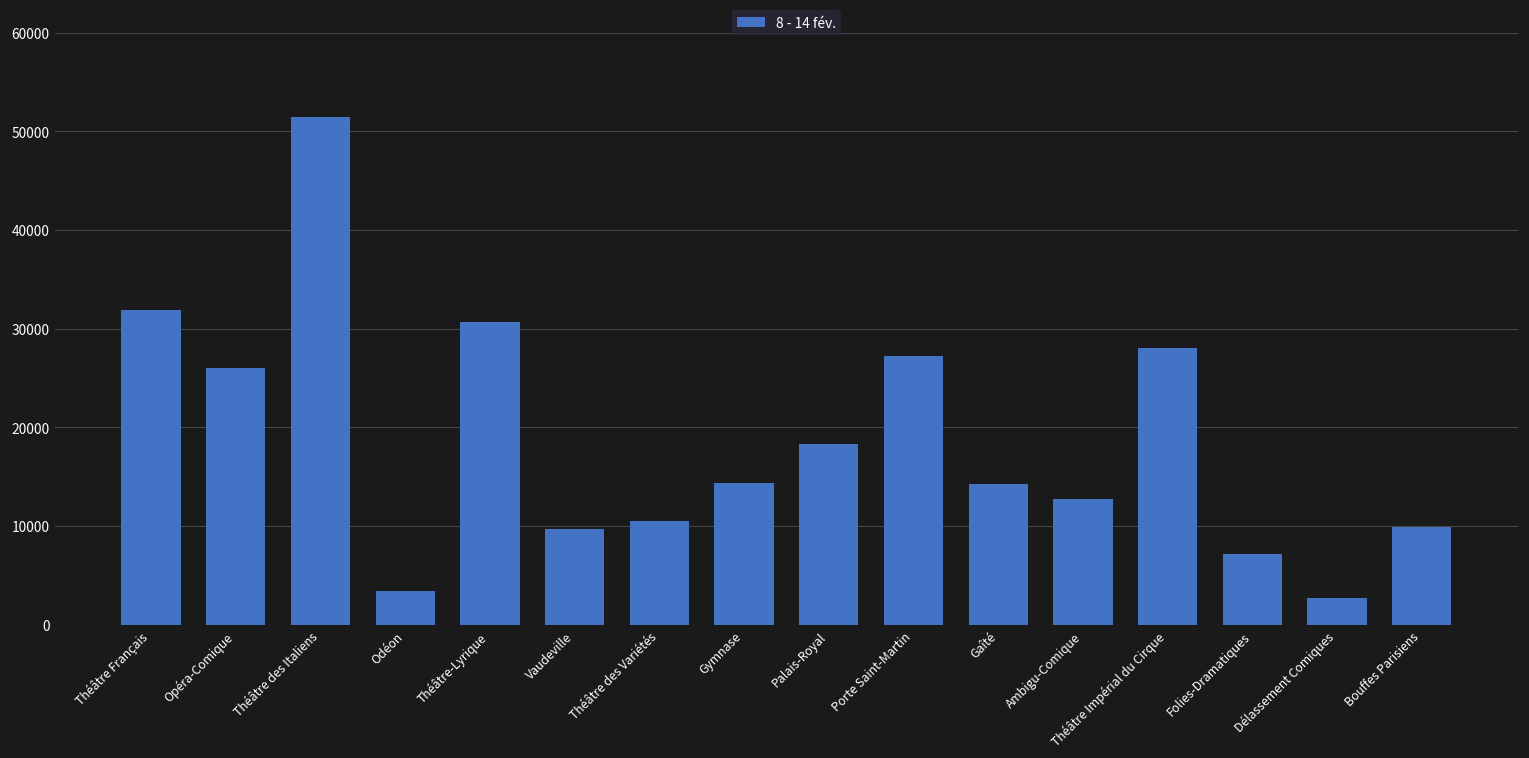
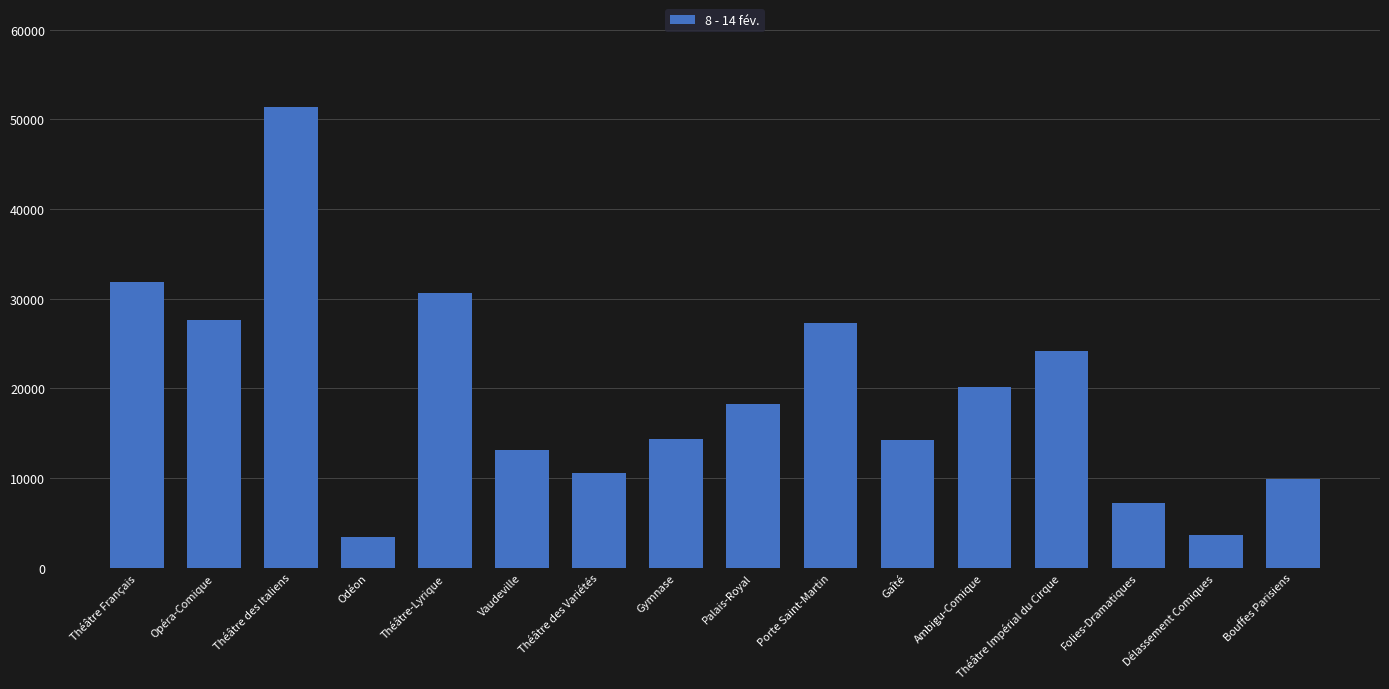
Opéra-Comique: 26000 -> 28000
Vaudeville: 10000 -> 13000
Ambigu-Comique: 13000 -> 20000
Théâtre Impérial du Cirque: 28000 -> 24000
Délassement Comiques: 3000 -> 4000
